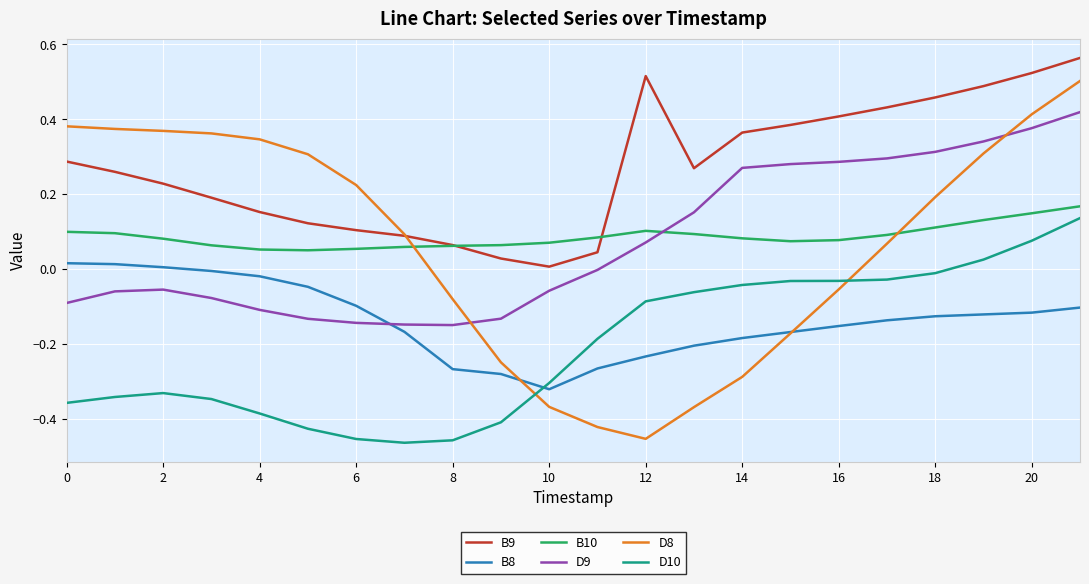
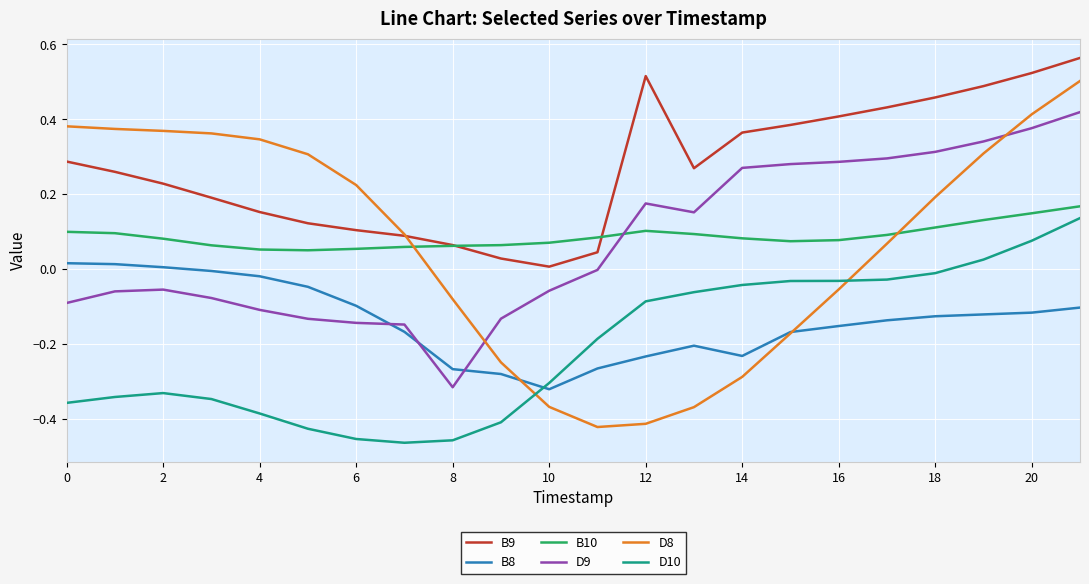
D9, 8: -0.15 -> -0.31
D9, 12: 0.07 -> 0.18
D8, 12: -0.45 -> -0.41
B8, 14: -0.18 -> -0.23
